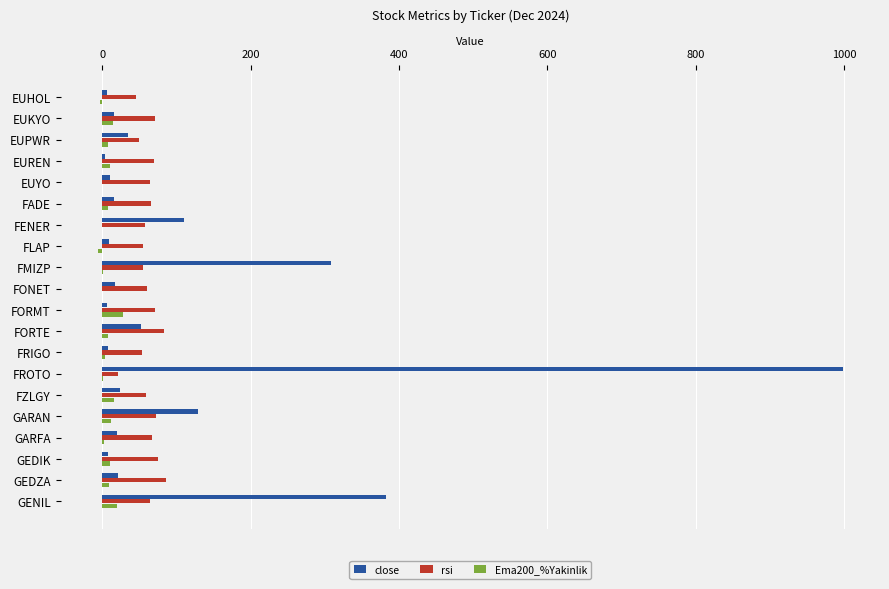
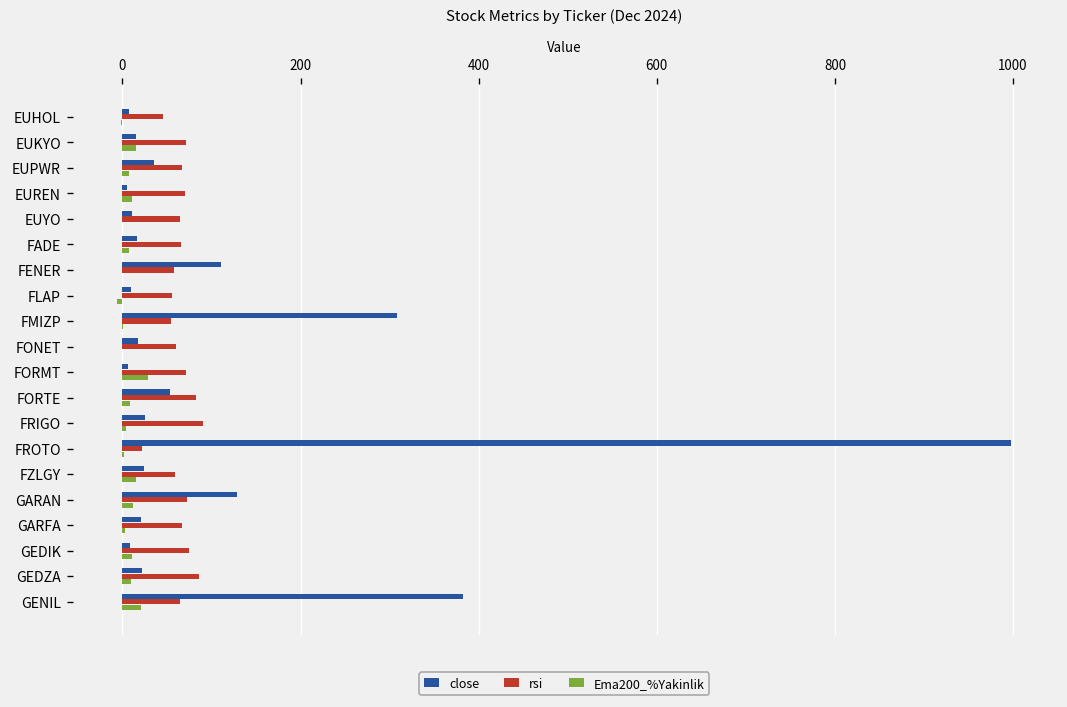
rsi, EUPWR: 50 -> 70
close, FRIGO: 10 -> 30
rsi, FRIGO: 50 -> 90
